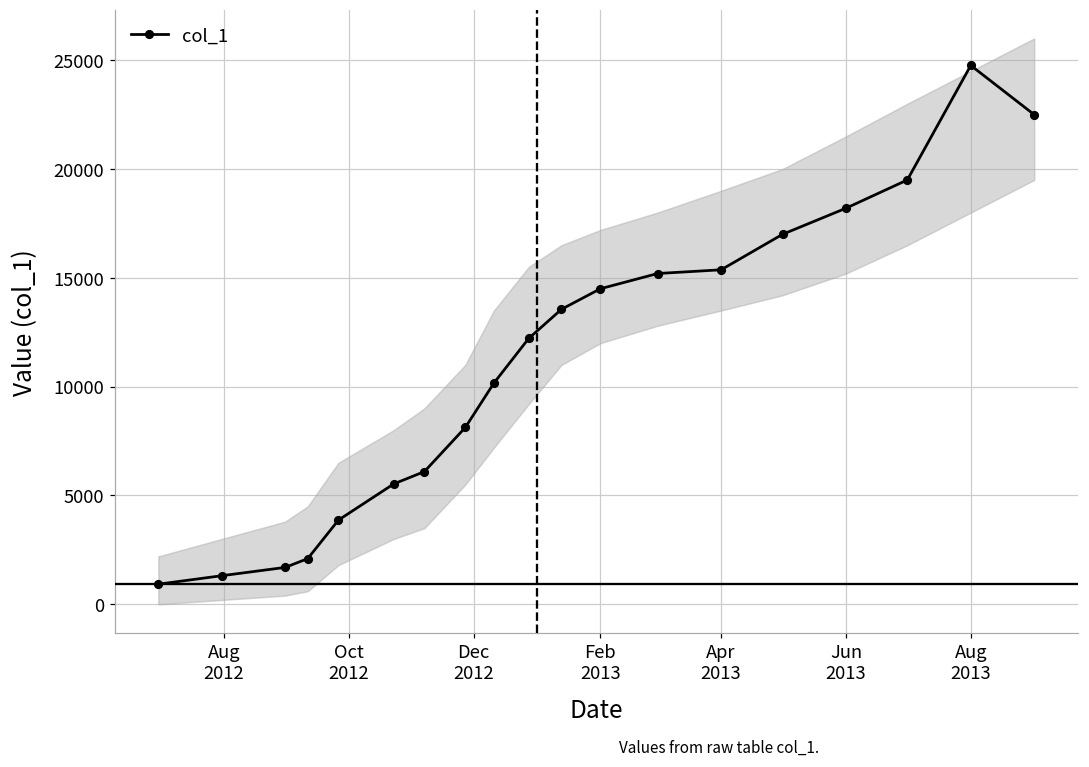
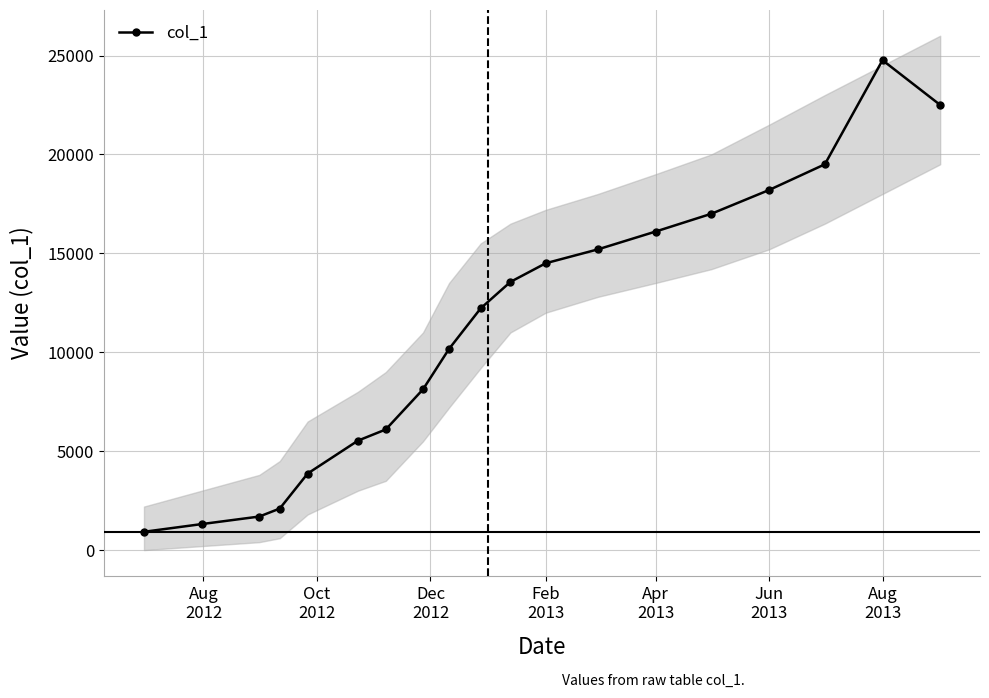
col_1, Apr 2013: 15400 -> 16100
